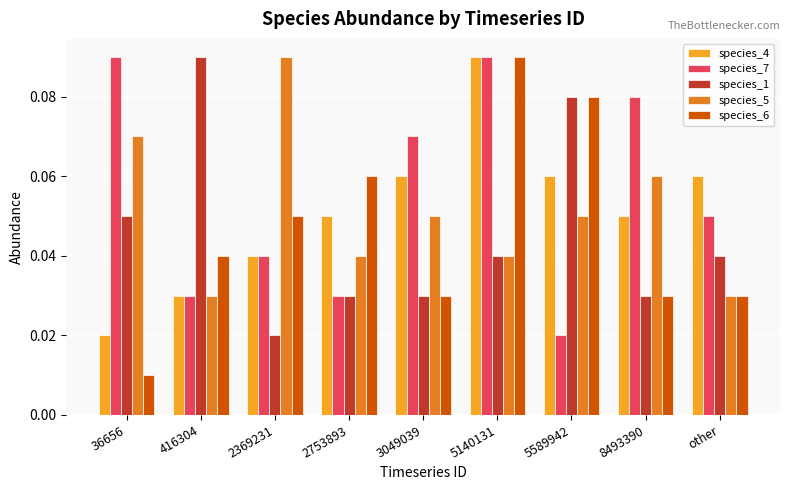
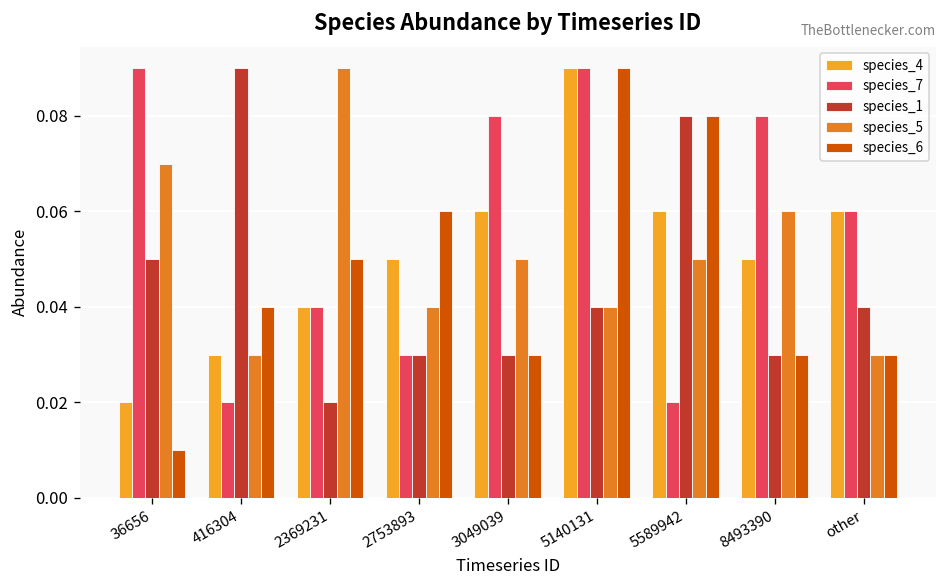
species_7, 416304: 0.03 -> 0.02
species_7, 3049039: 0.07 -> 0.08
species_7, other: 0.05 -> 0.06
